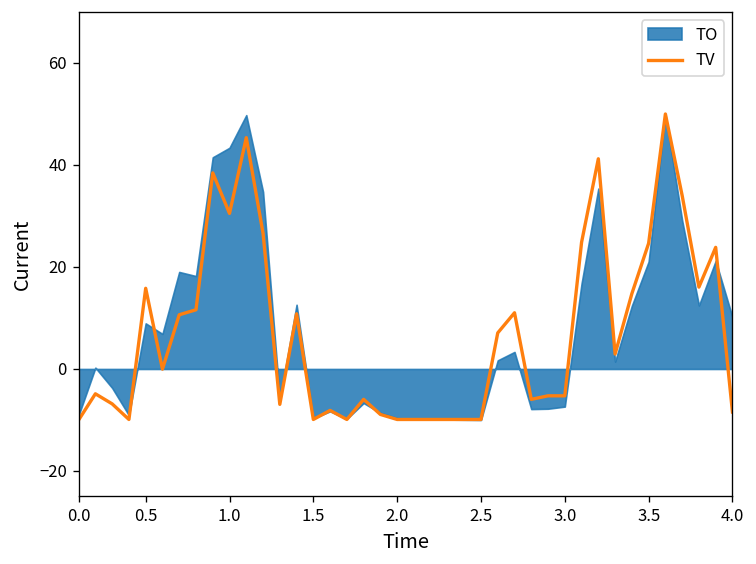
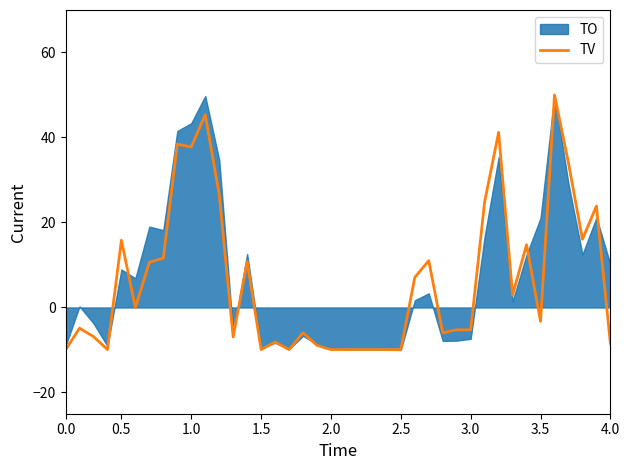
TV, 1.0: 31 -> 38
TV, 3.5: 25 -> -3
